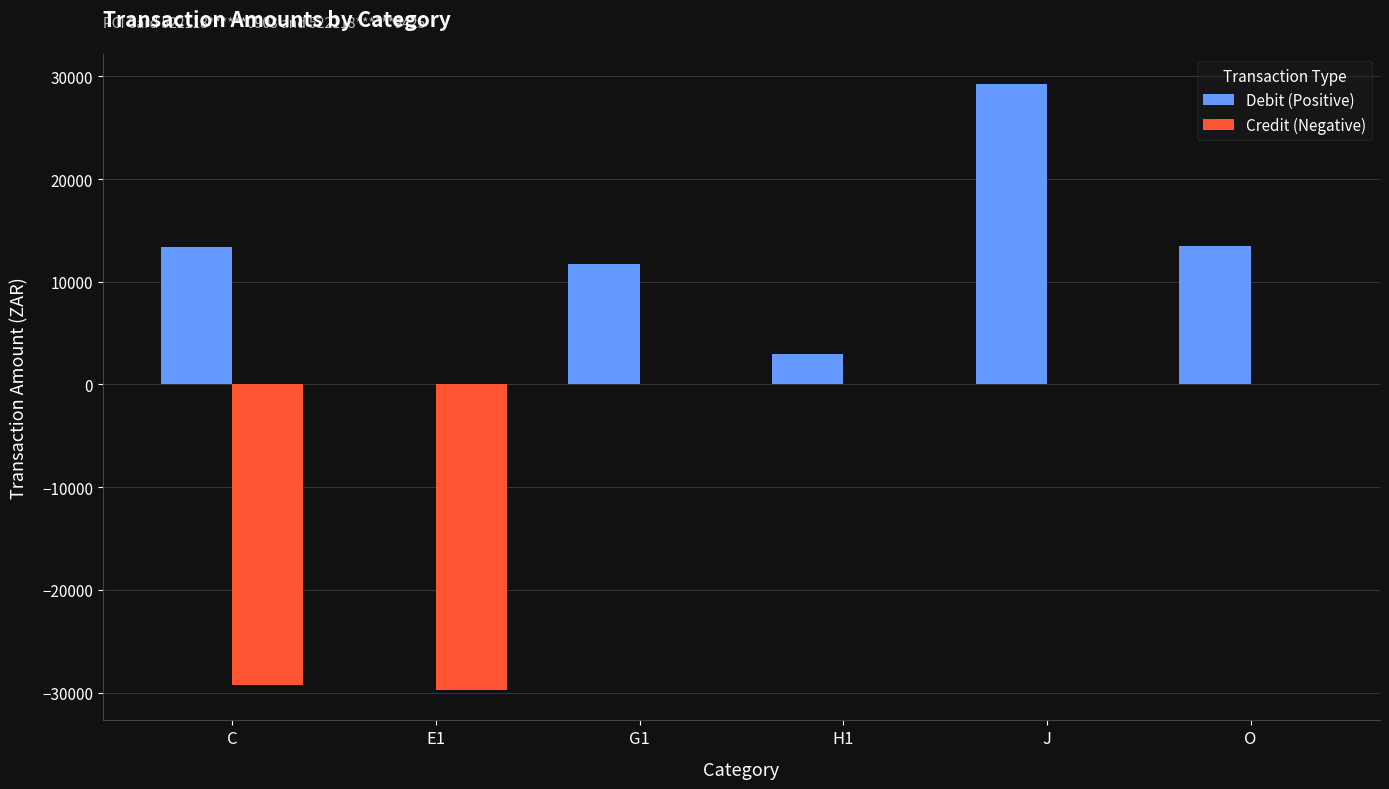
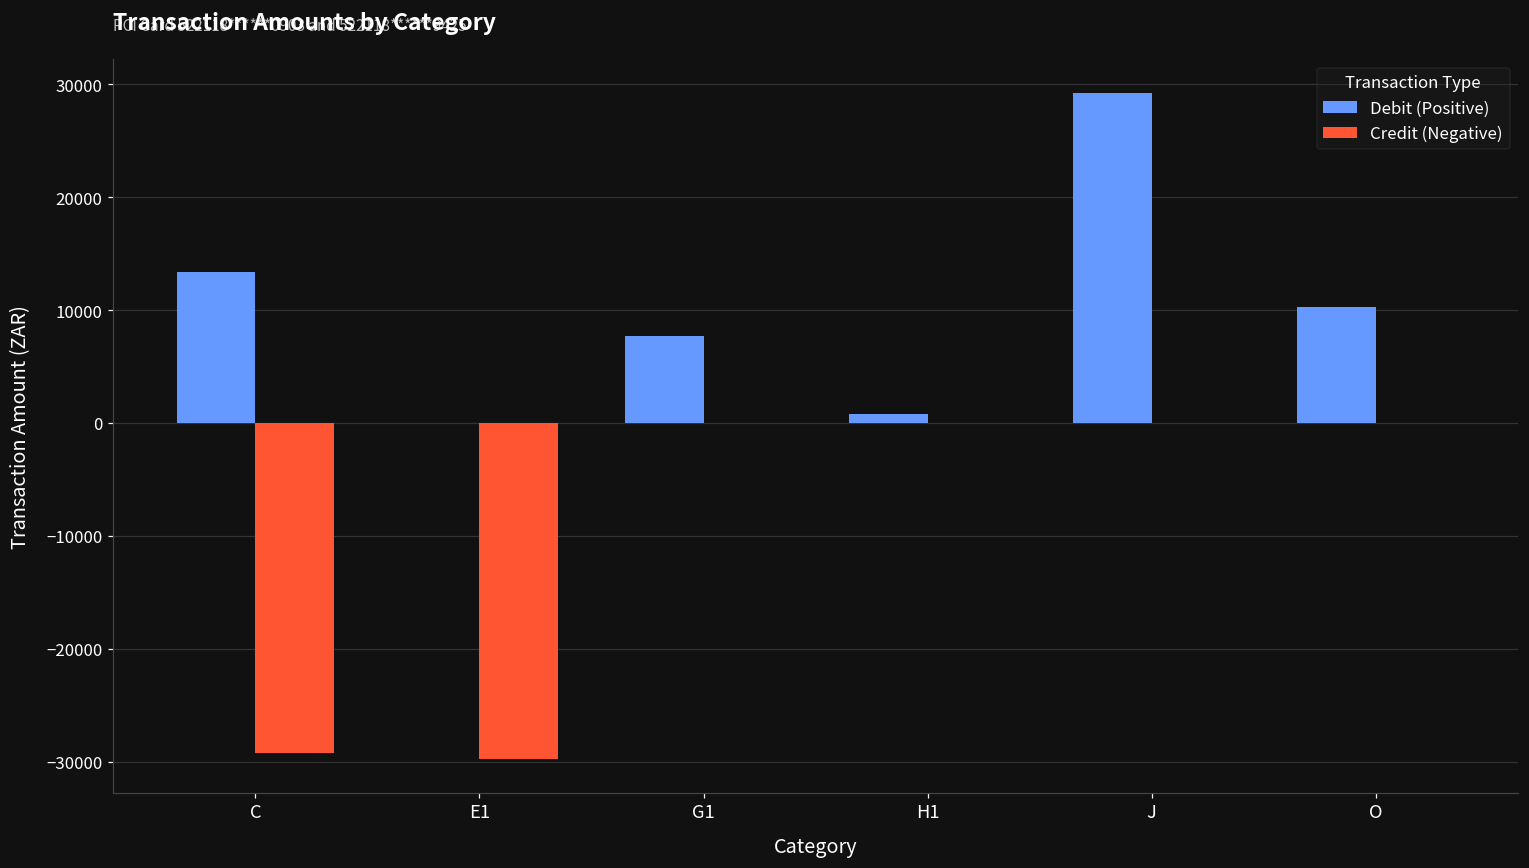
Debit (Positive), G1: 11800 -> 7700
Debit (Positive), H1: 3000 -> 800
Debit (Positive), O: 13500 -> 10200
